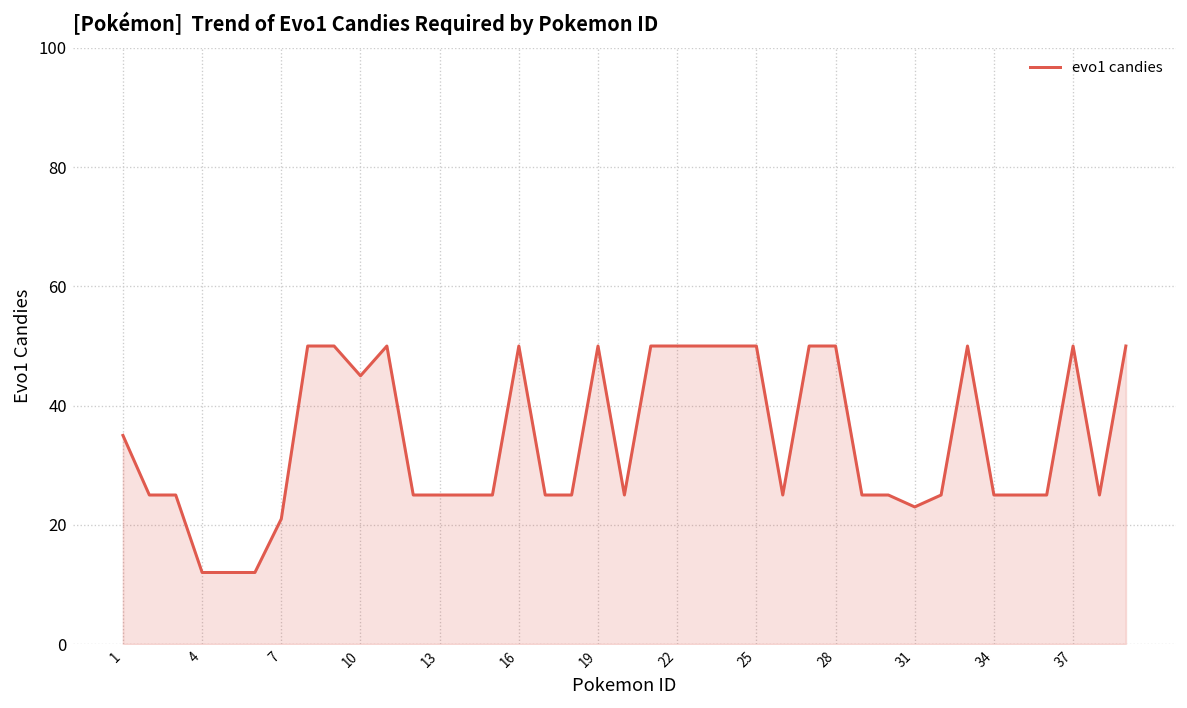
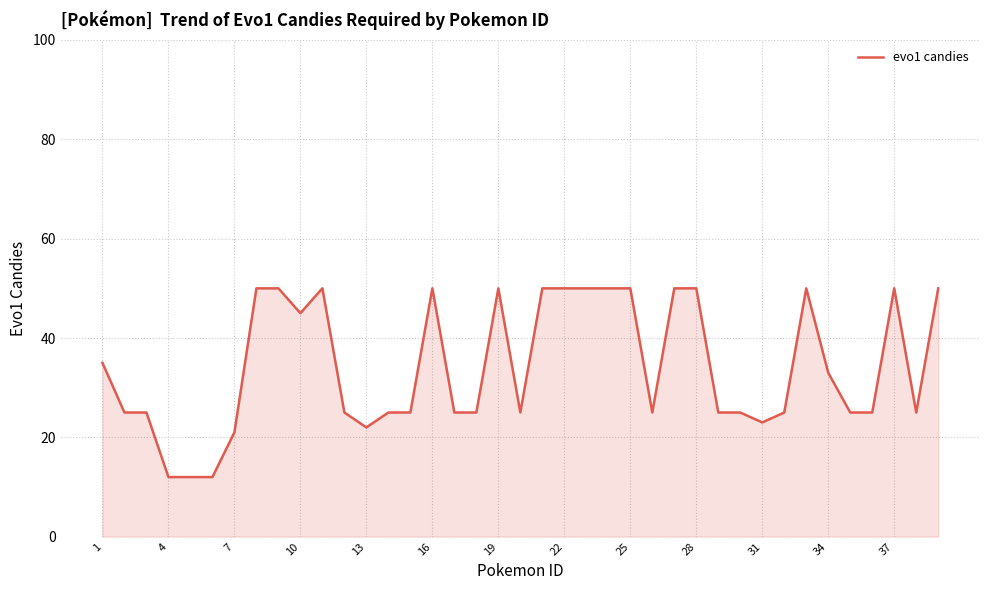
13: 25 -> 22
34: 25 -> 33
